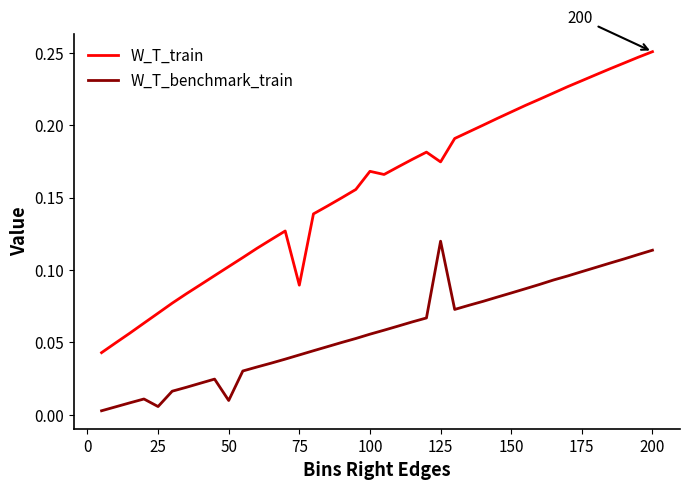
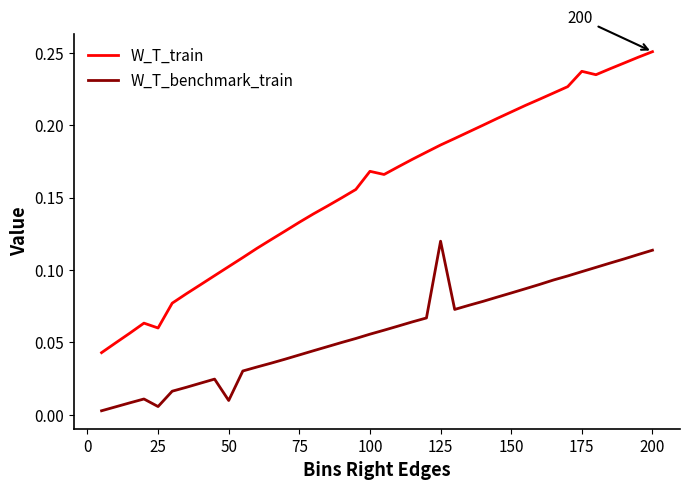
W_T_train, 25: 0.070 -> 0.060
W_T_train, 75: 0.090 -> 0.133
W_T_train, 125: 0.175 -> 0.186
W_T_train, 175: 0.231 -> 0.237
